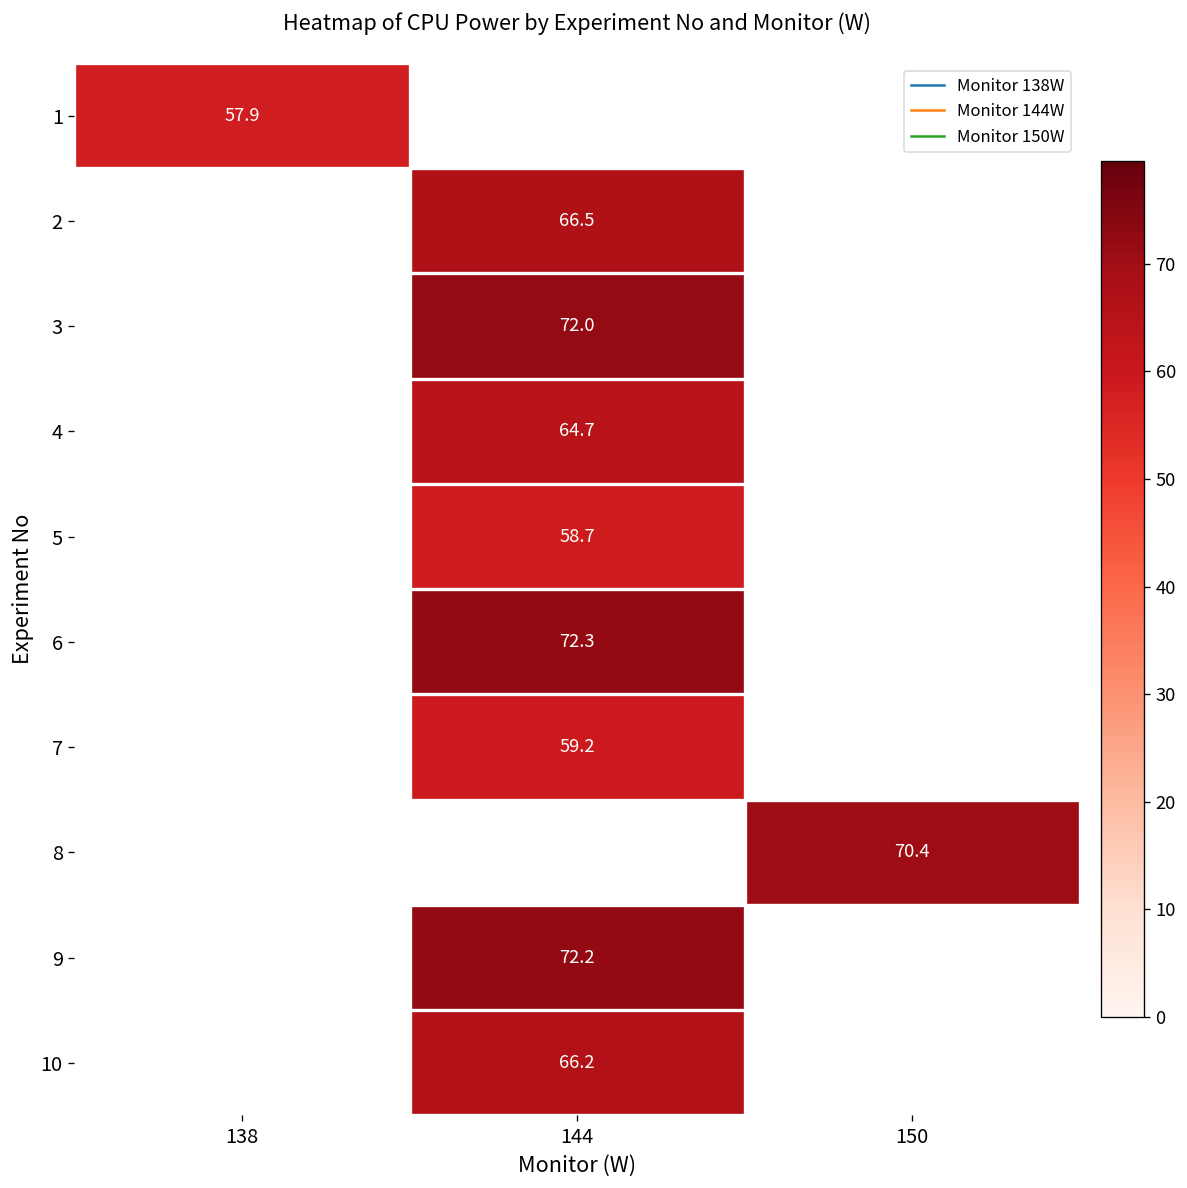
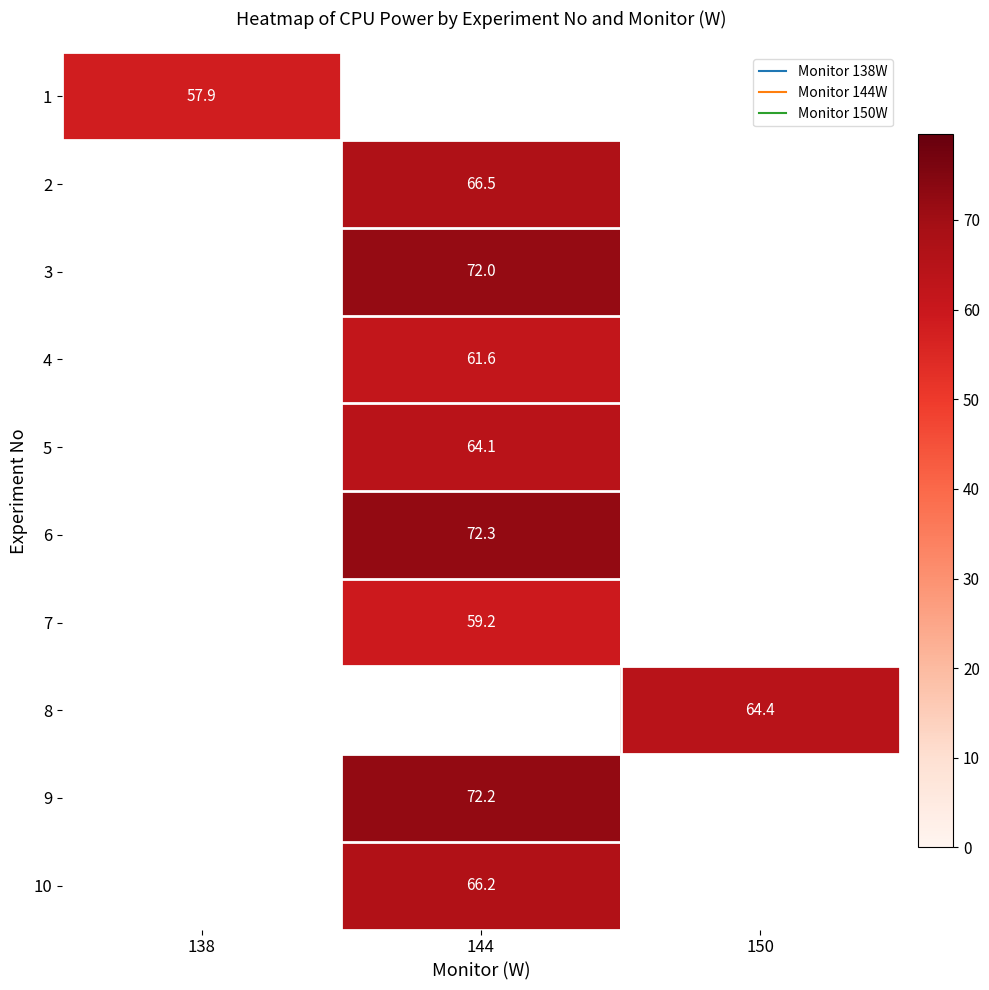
4, 144: 64.7 -> 61.6
5, 144: 58.7 -> 64.1
8, 150: 70.4 -> 64.4
